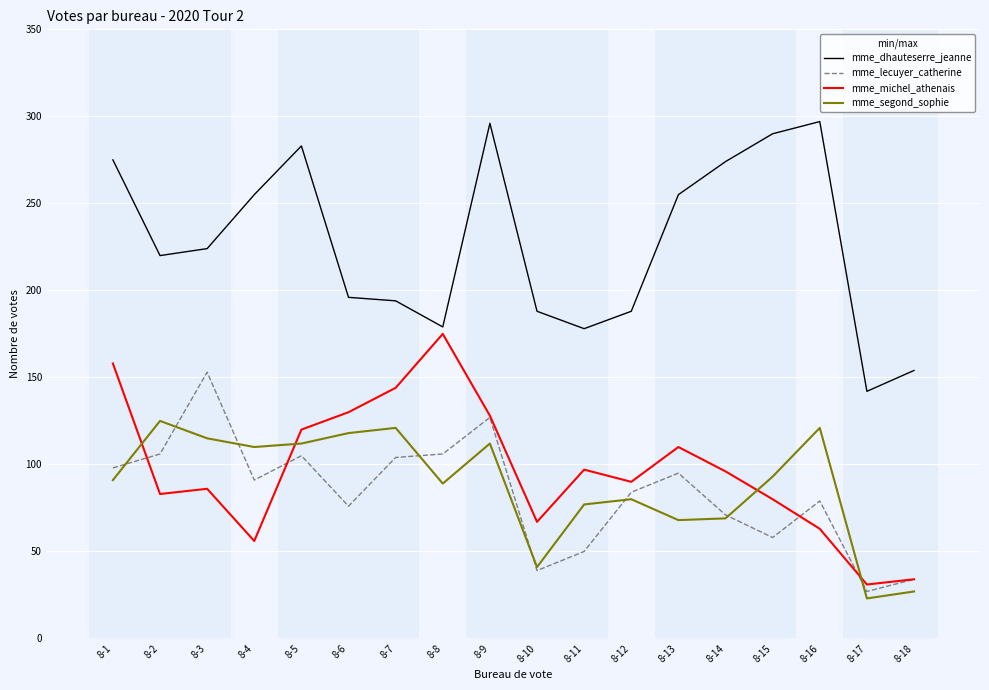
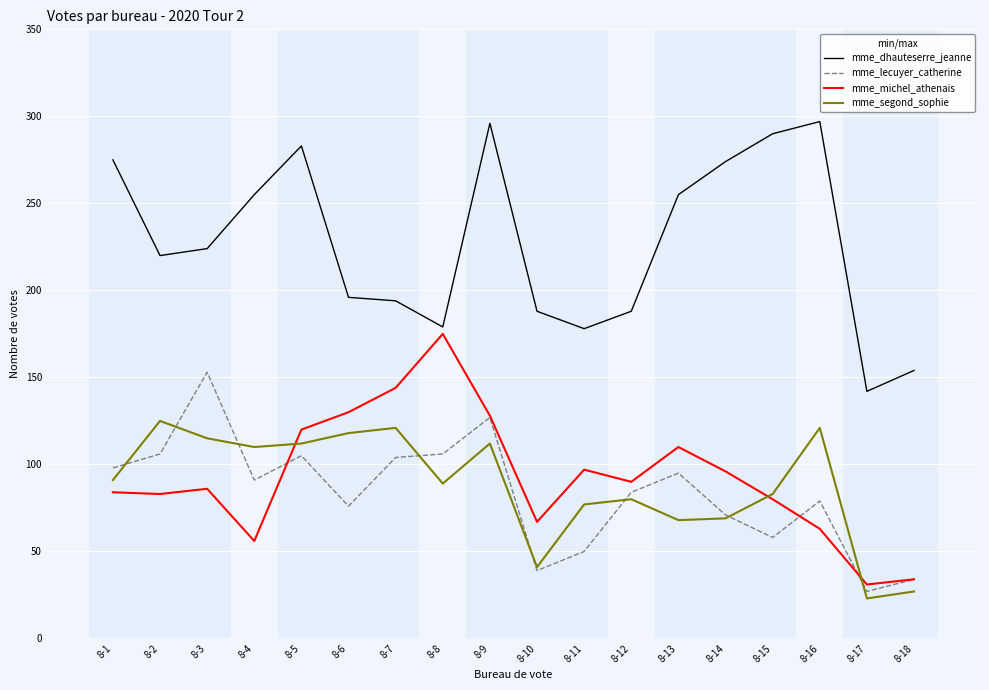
mme_michel_athenais, 8-1: 158 -> 84
mme_segond_sophie, 8-15: 93 -> 83
